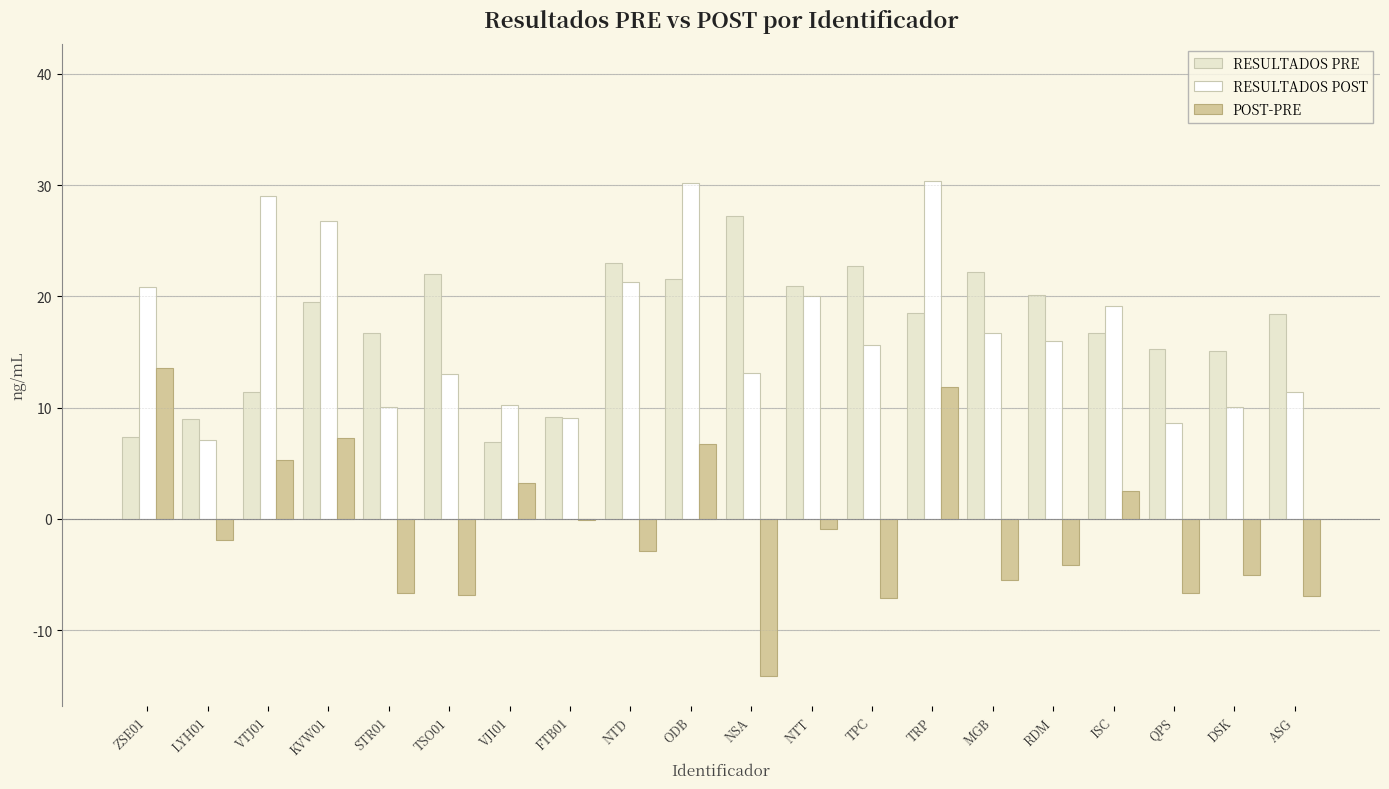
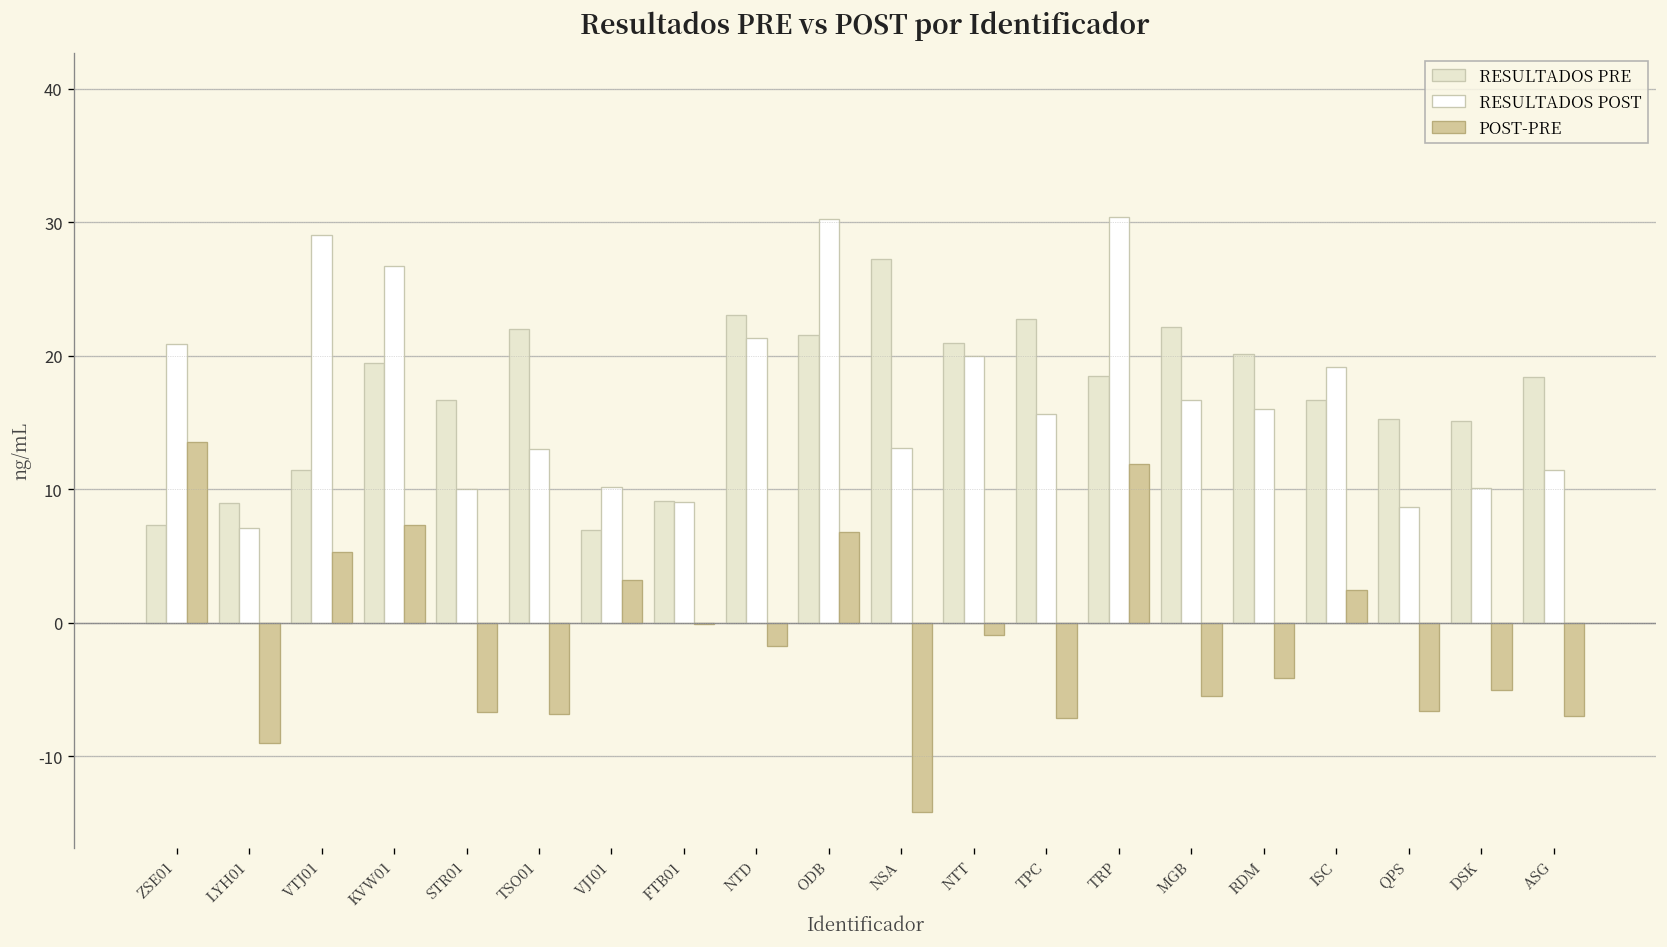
POST-PRE, LYH01: -1.9 -> -9.0
POST-PRE, NTD: -2.9 -> -1.7
